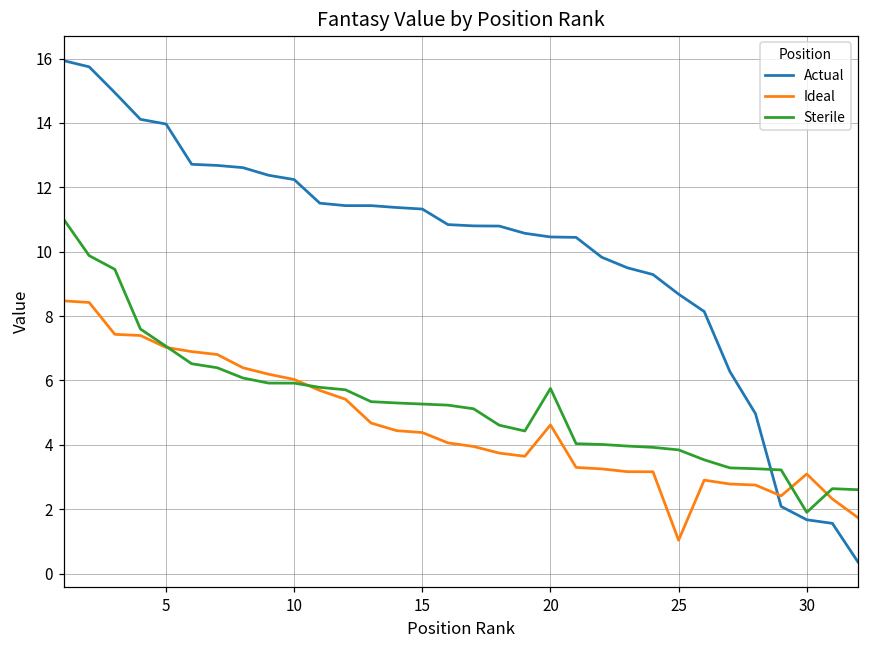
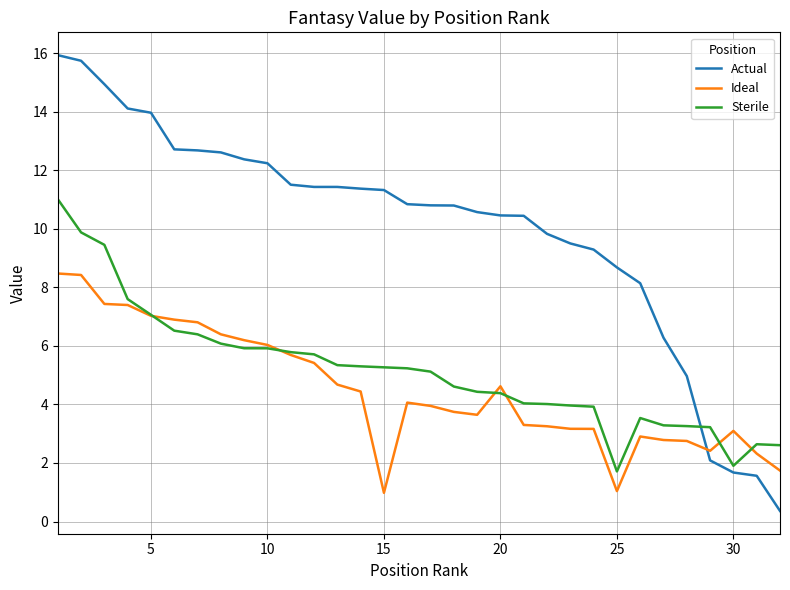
Ideal, 15: 4.4 -> 1.0
Sterile, 20: 5.8 -> 4.4
Sterile, 25: 3.8 -> 1.7
